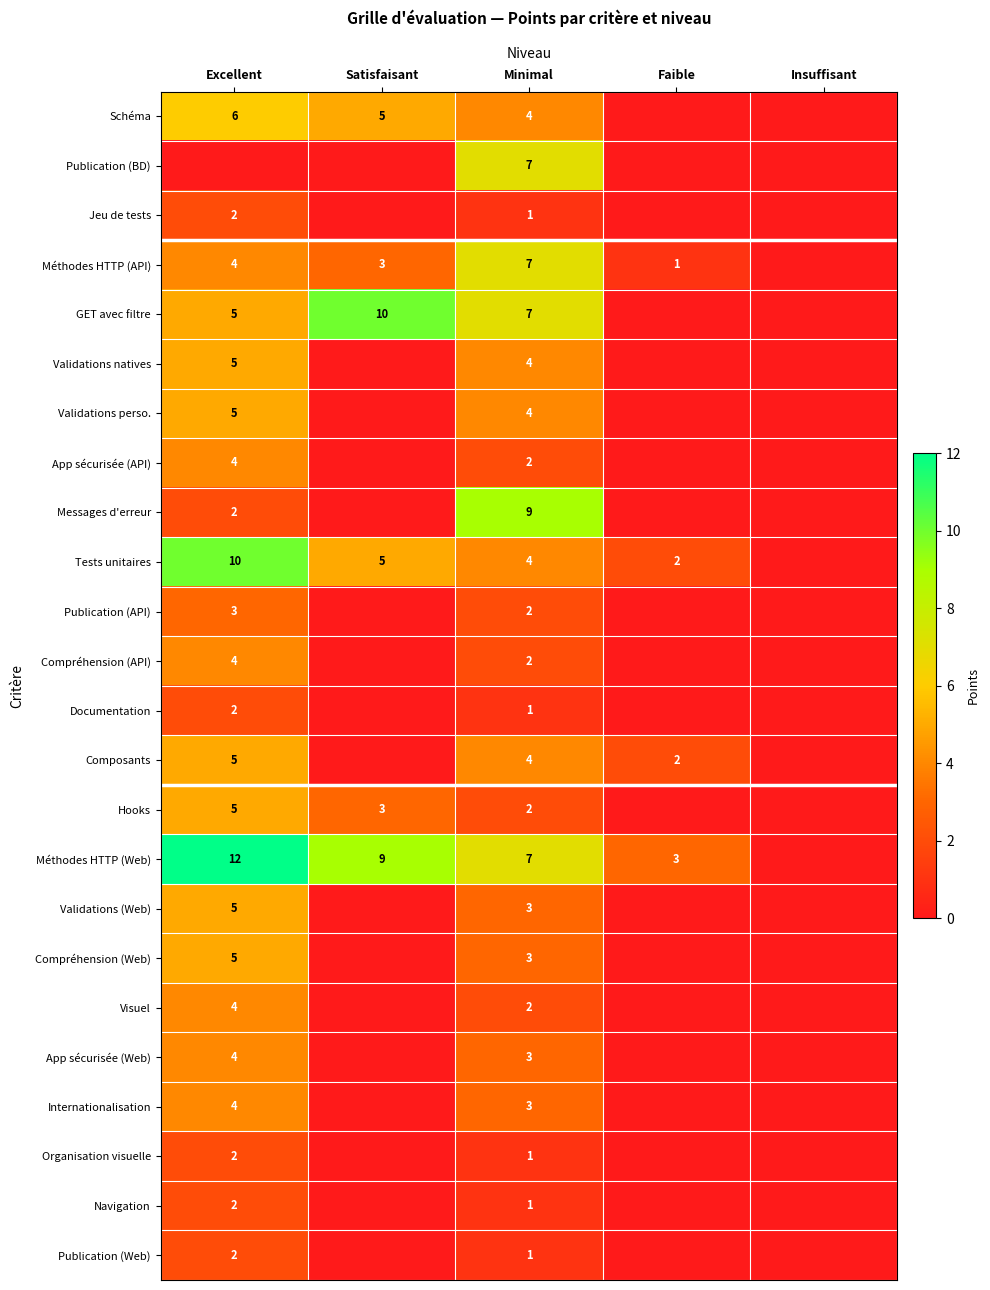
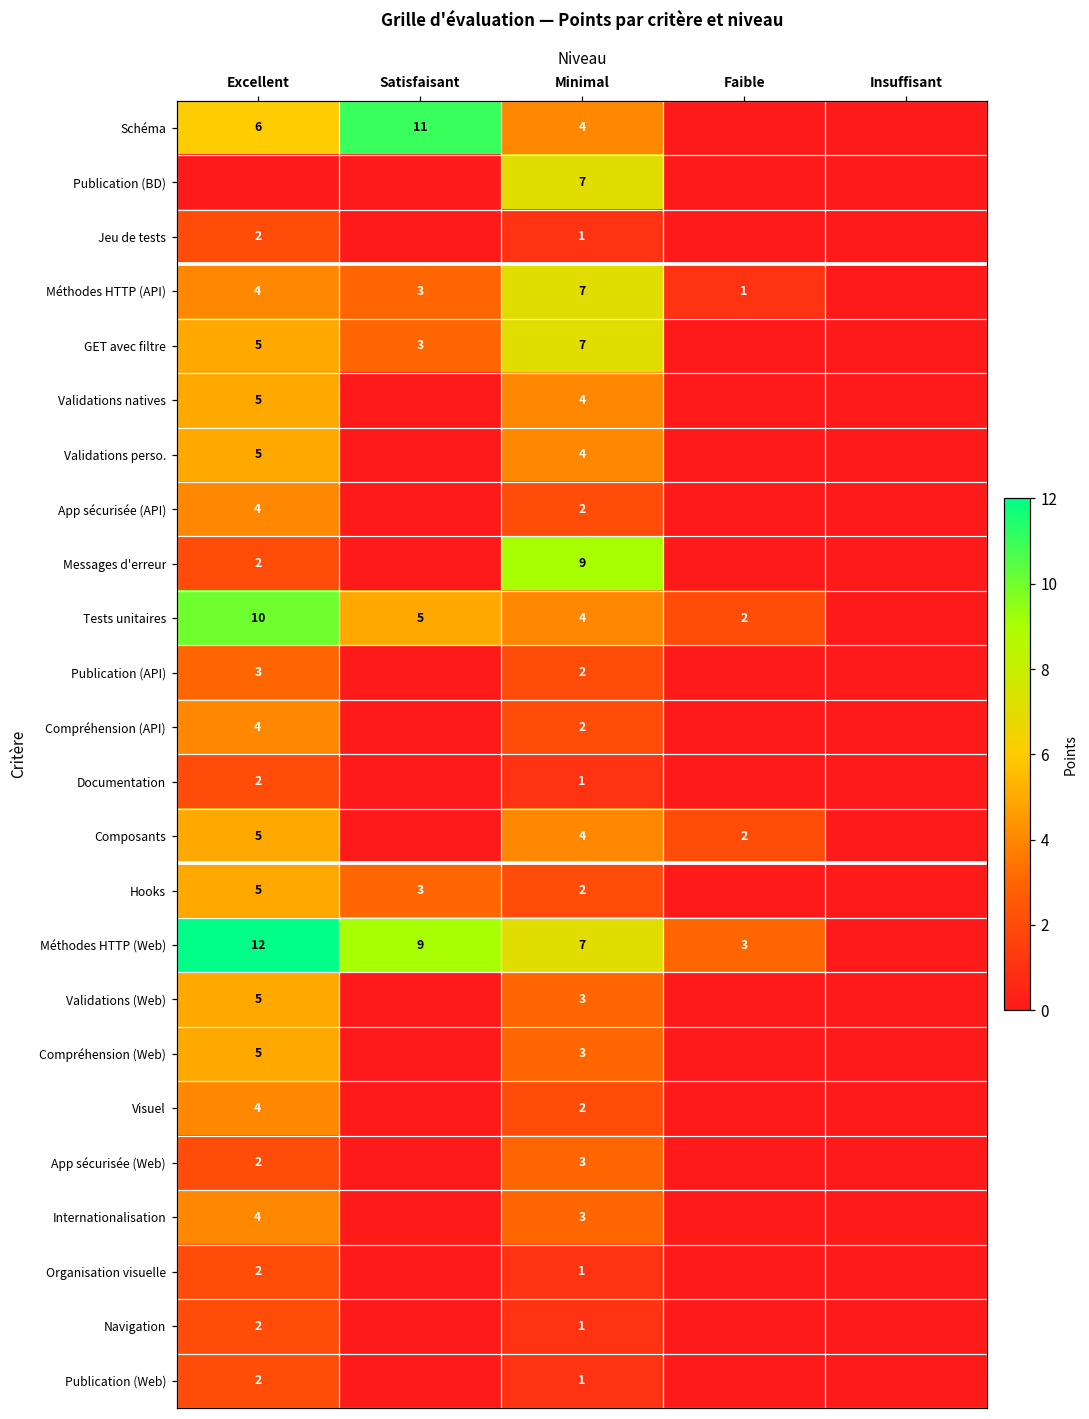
Schéma, Satisfaisant: 5 -> 11
GET avec filtre, Satisfaisant: 10 -> 3
App sécurisée (Web), Excellent: 4 -> 2
